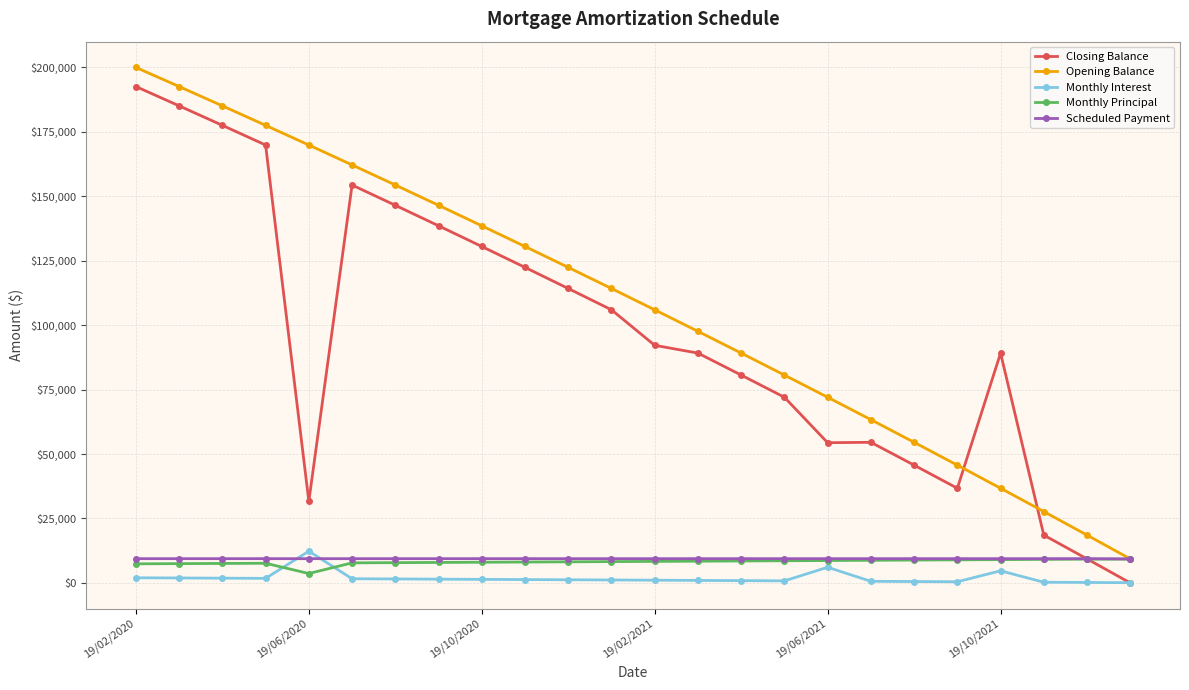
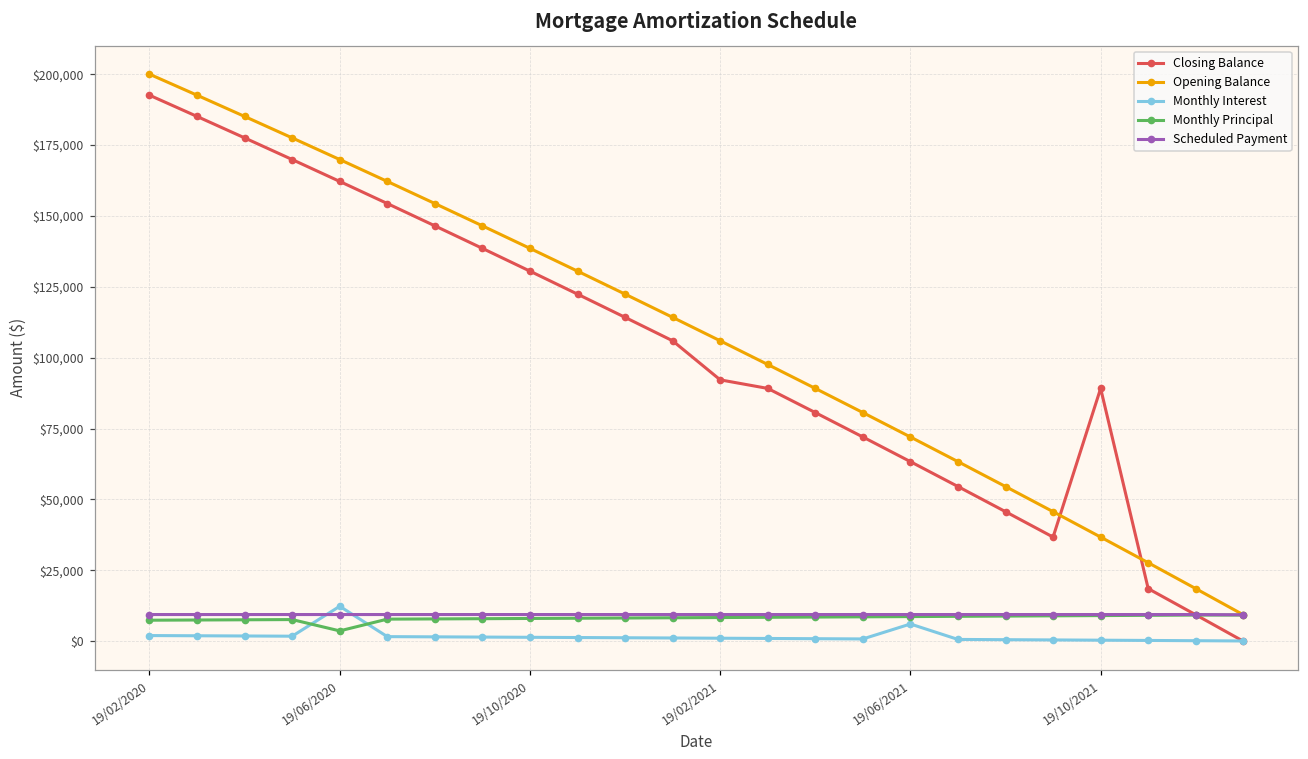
Closing Balance, 19/06/2020: $32,000 -> $162,000
Closing Balance, 19/06/2021: $54,000 -> $63,000
Monthly Interest, 19/10/2021: $5,000 -> $0
